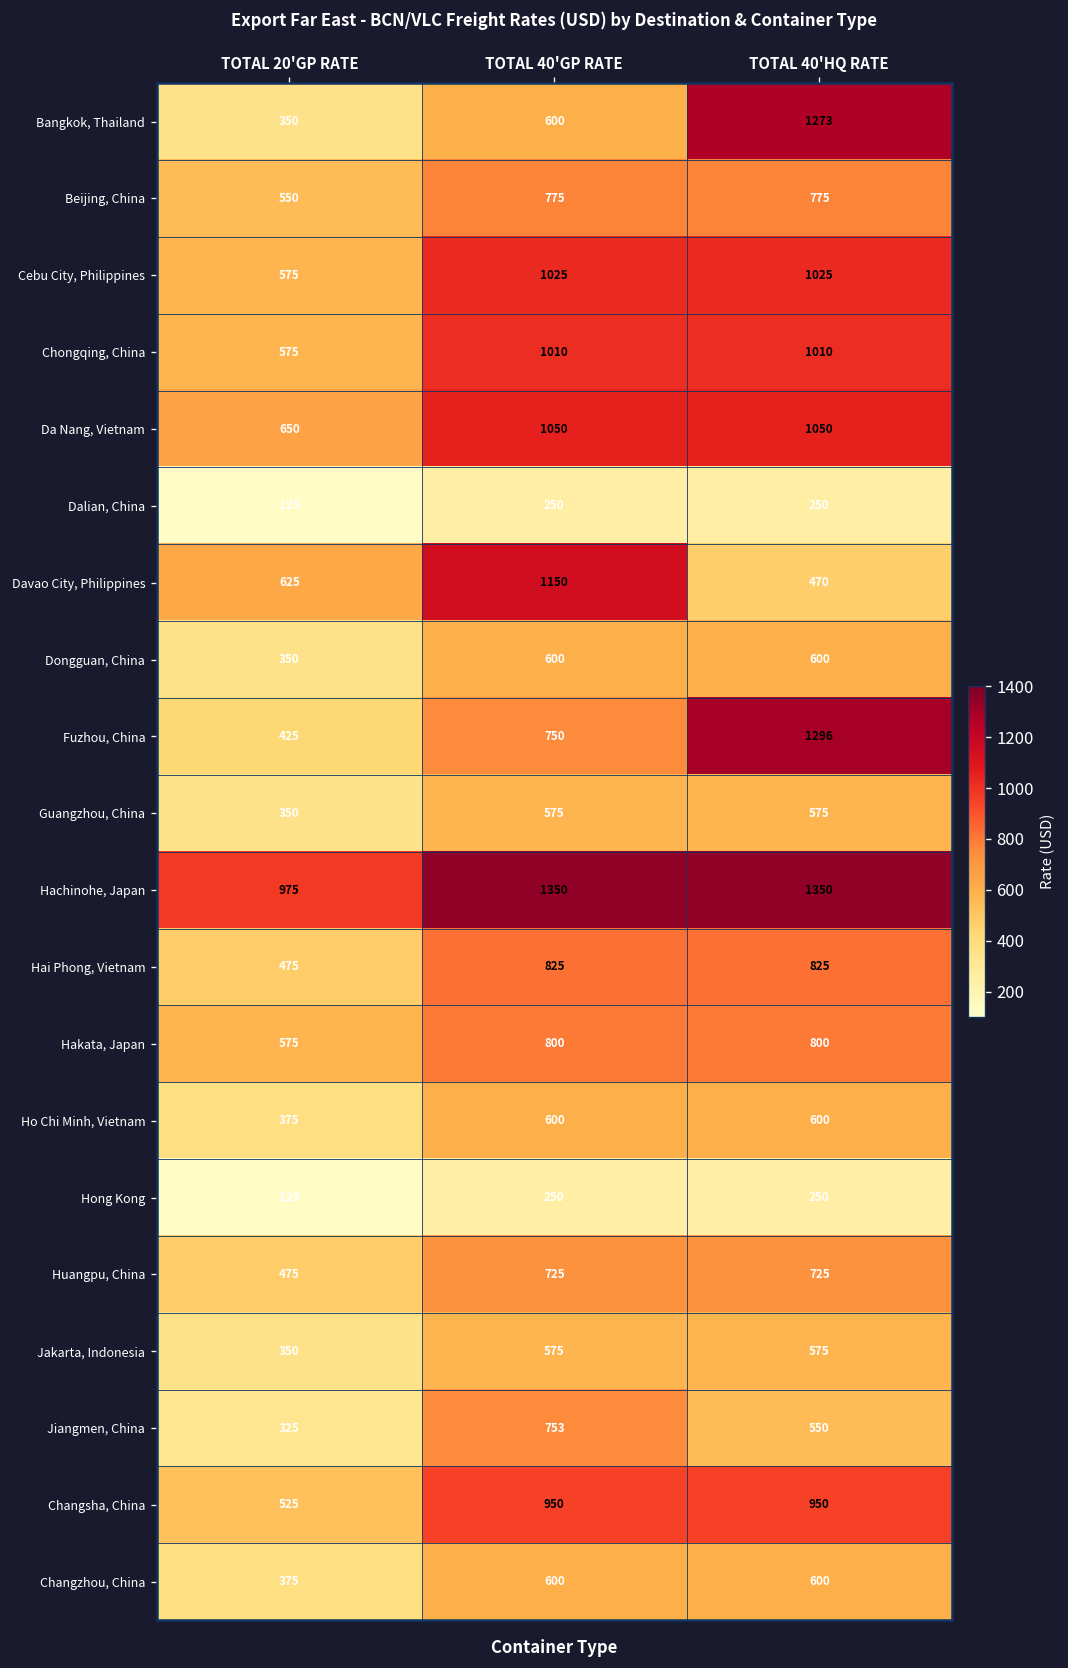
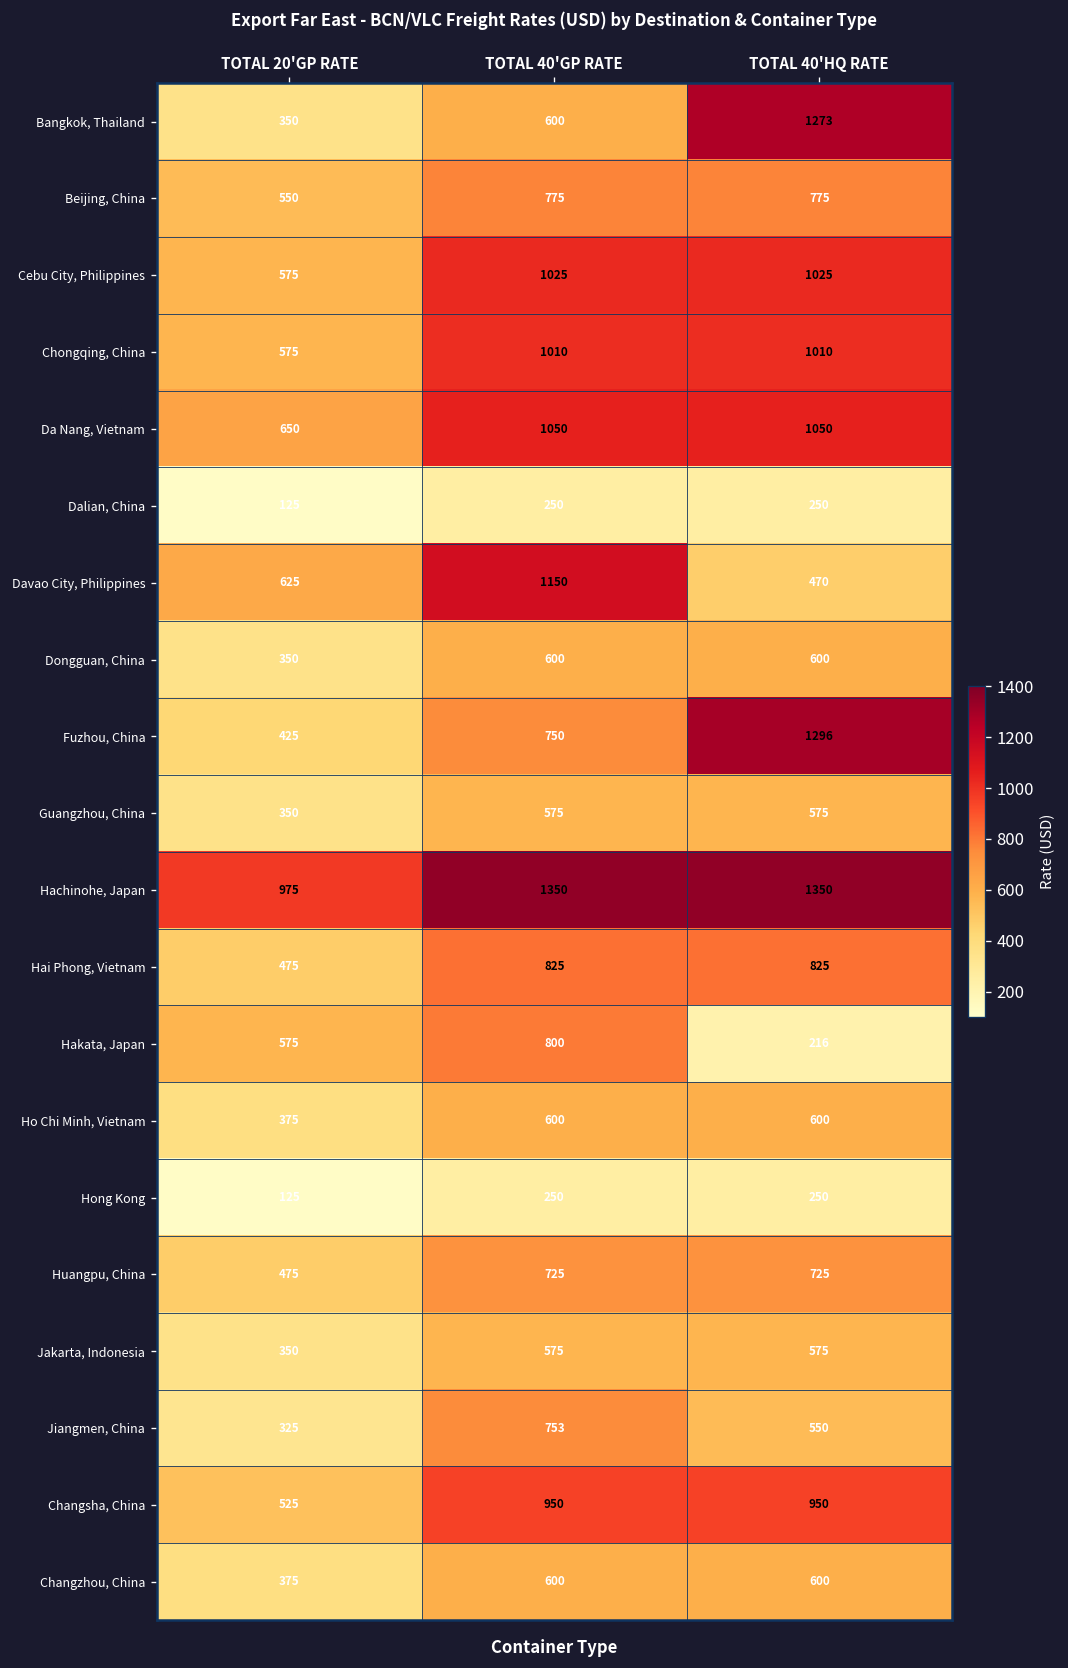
Hakata, Japan, TOTAL 40'HQ RATE: 800 -> 216
